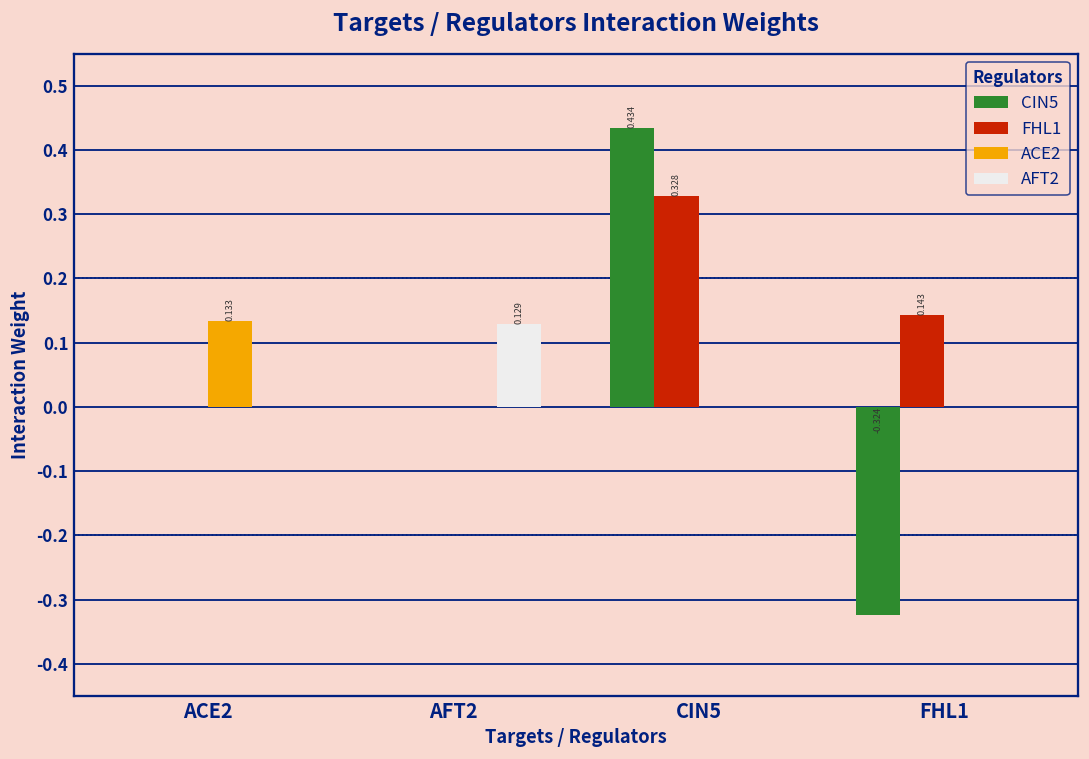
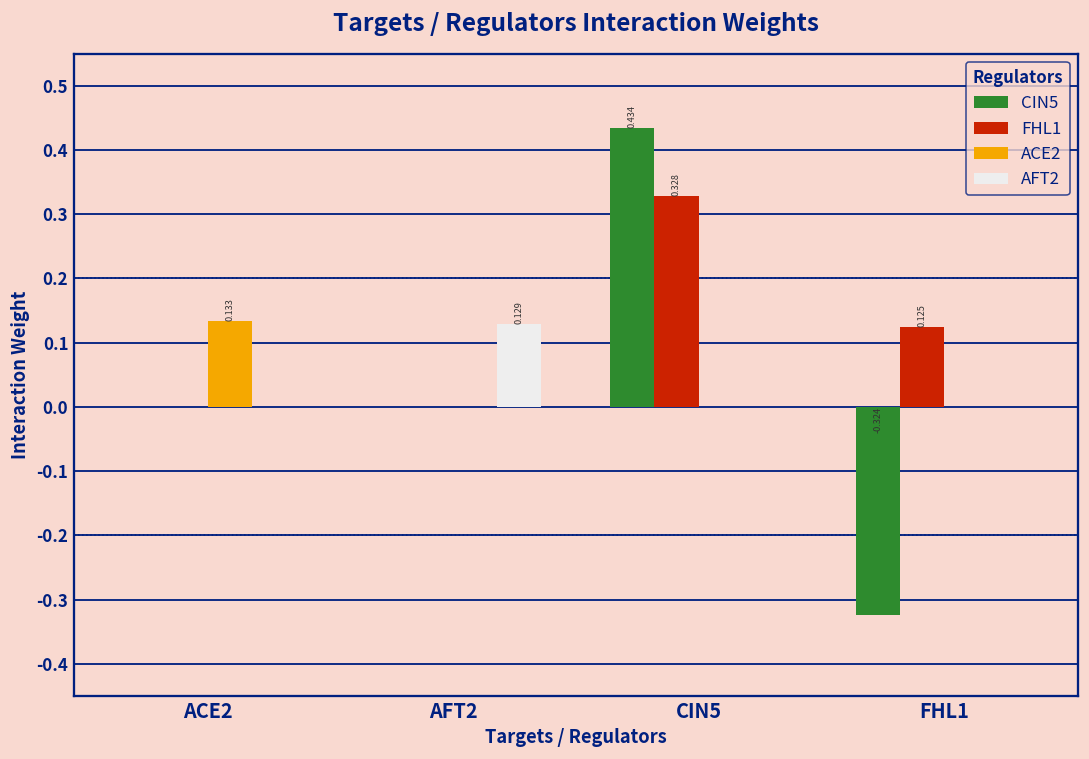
FHL1, FHL1: 0.143 -> 0.125
